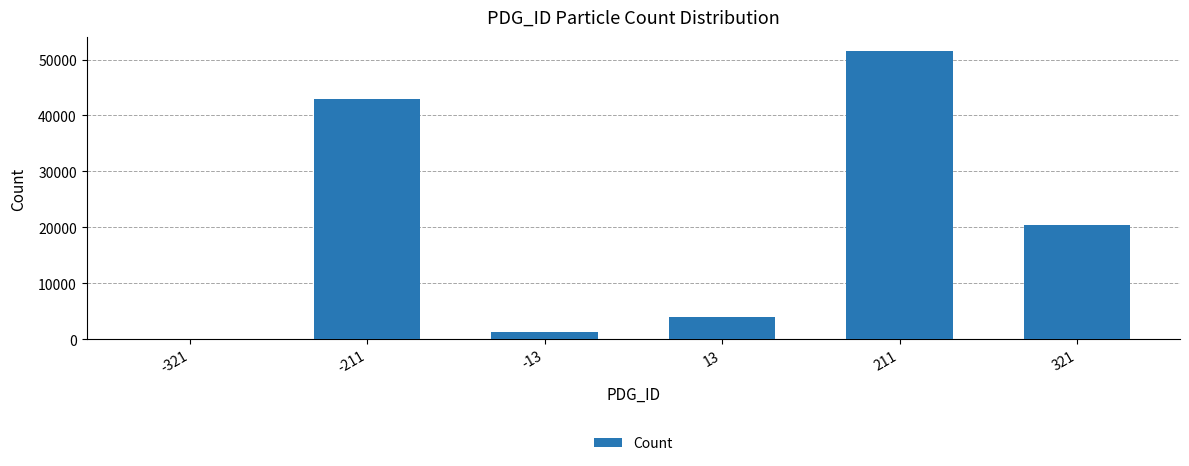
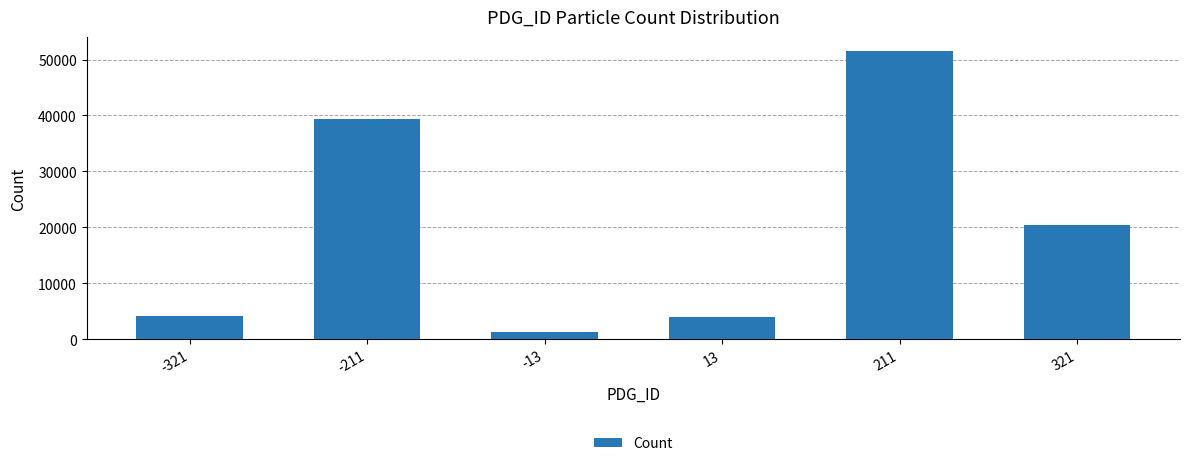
-321: 0 -> 4000
-211: 43000 -> 39000
